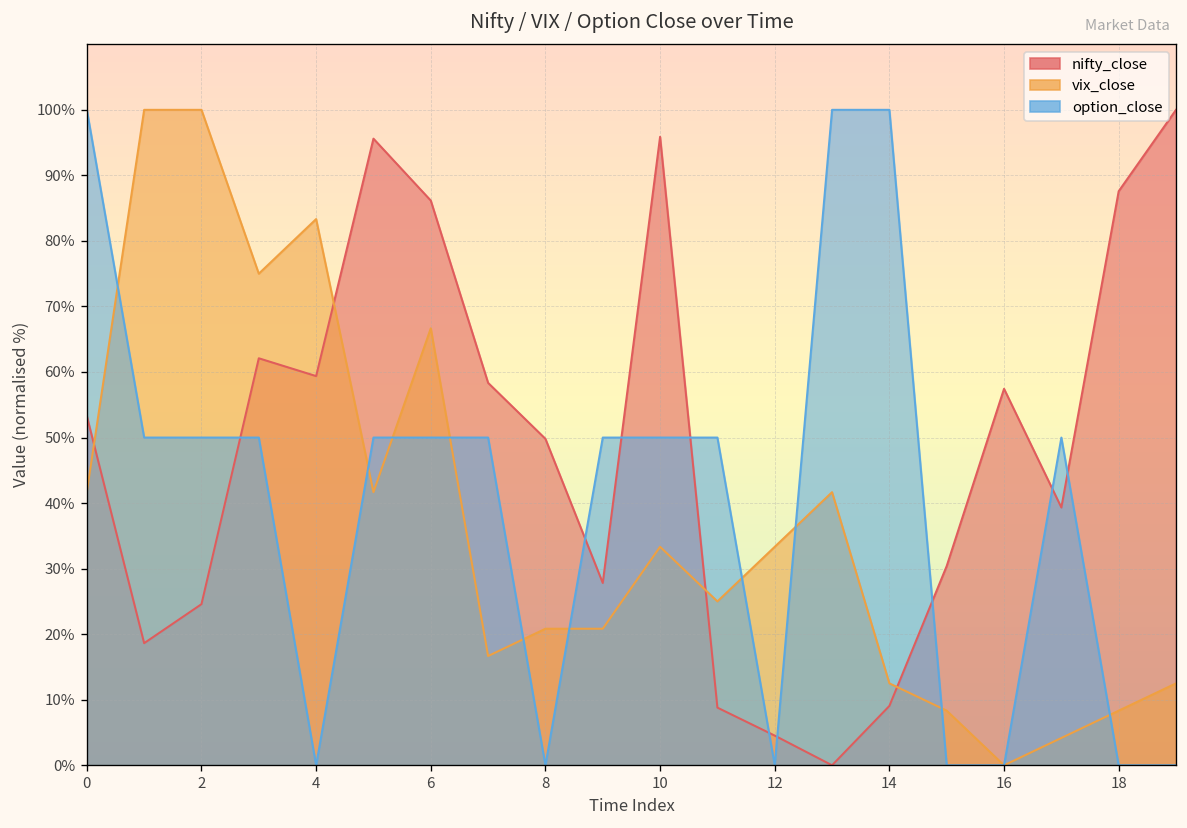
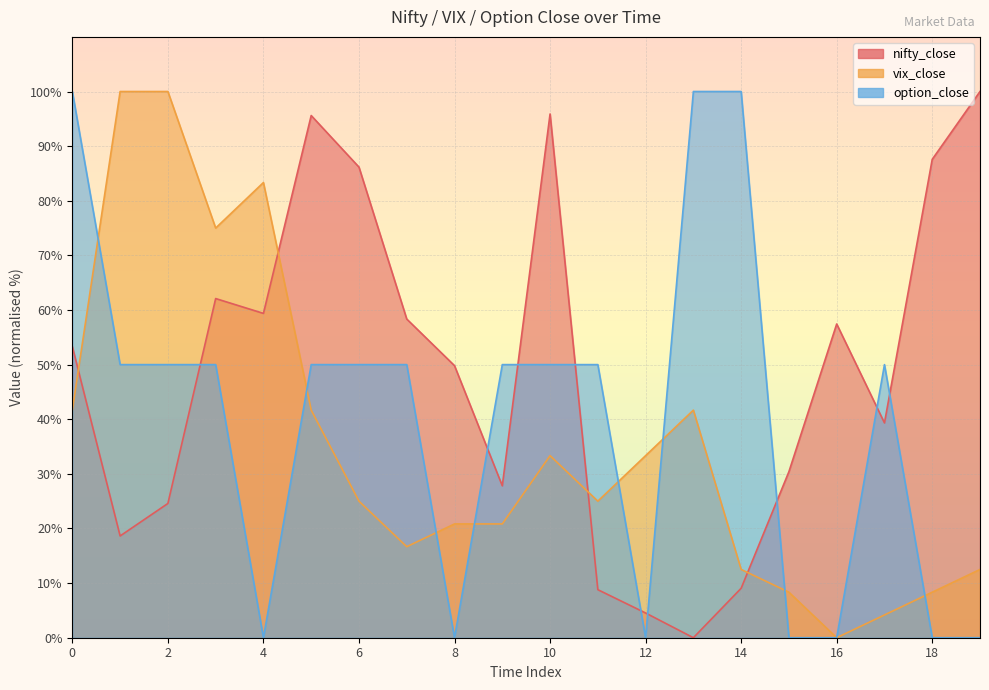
vix_close, 6: 67% -> 25%
